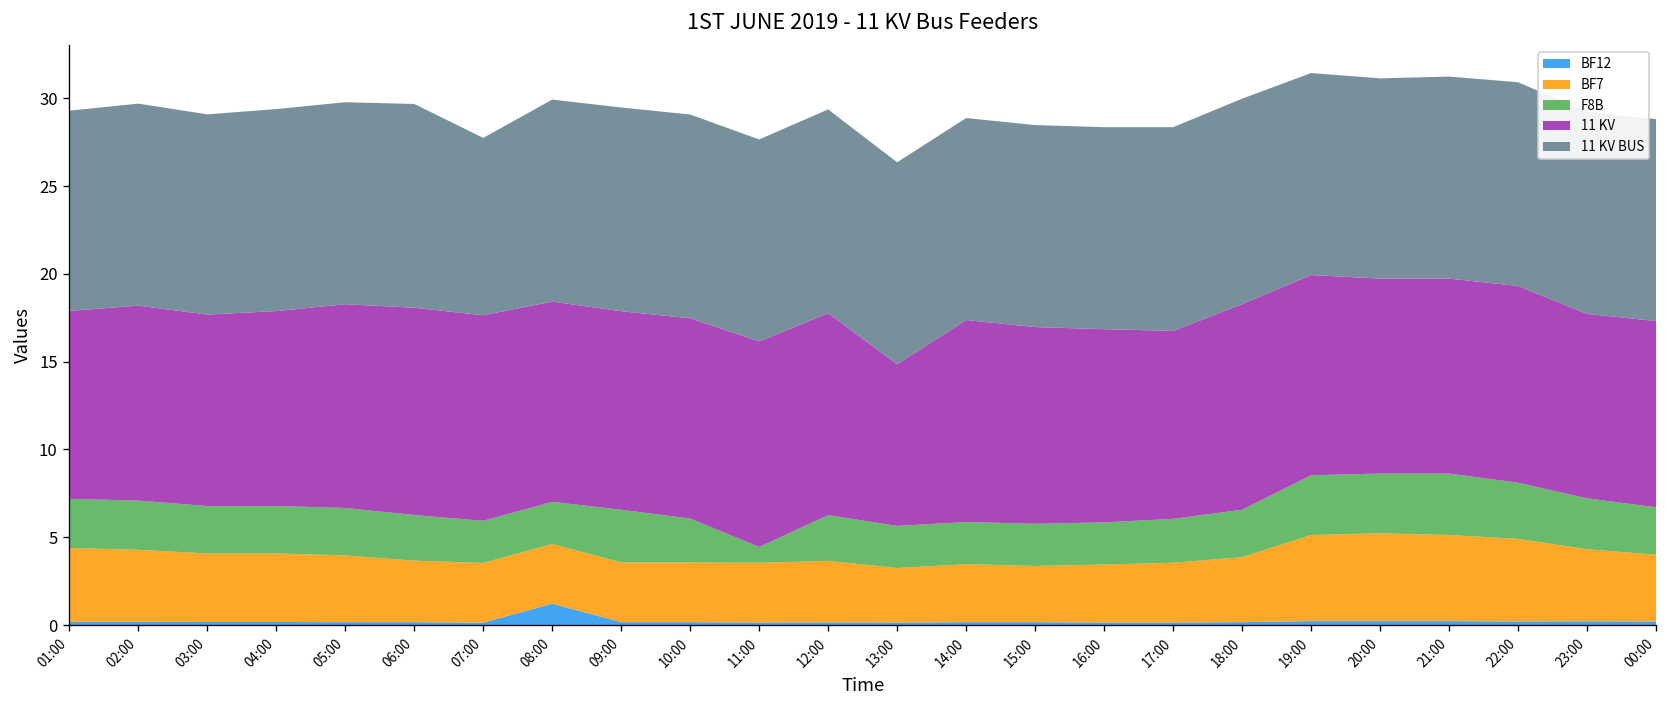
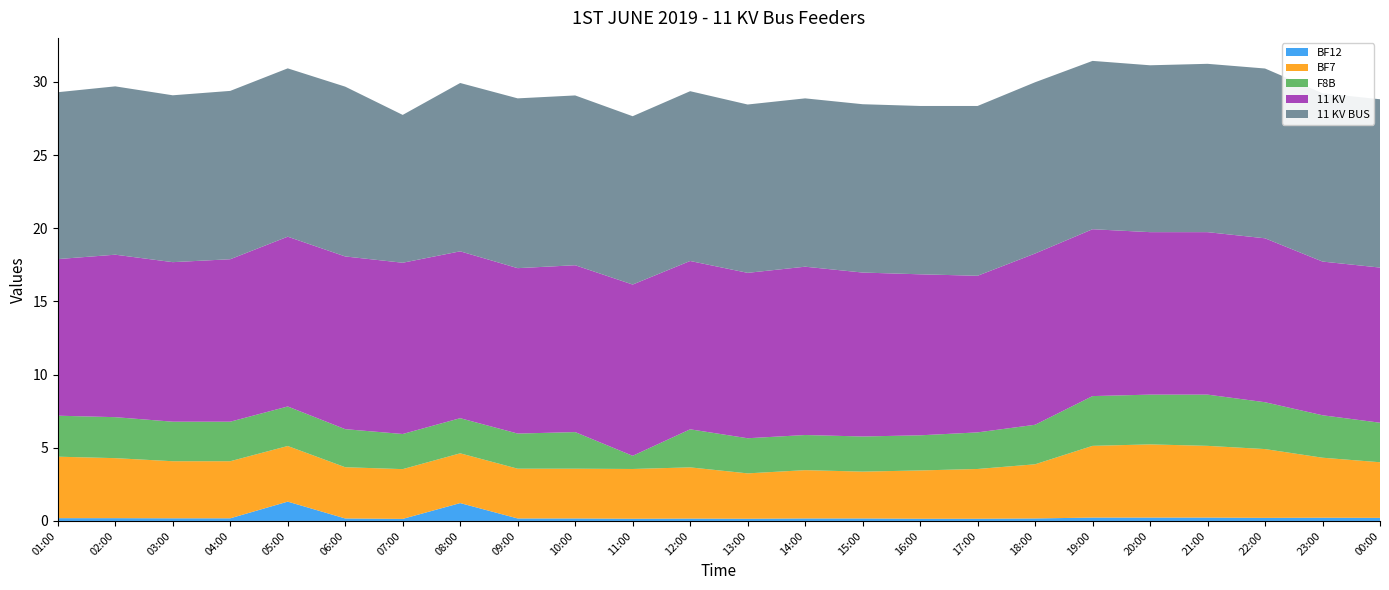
BF12, 05:00: 0.2 -> 1.3
F8B, 09:00: 3.0 -> 2.4
11 KV, 13:00: 9.2 -> 11.3
